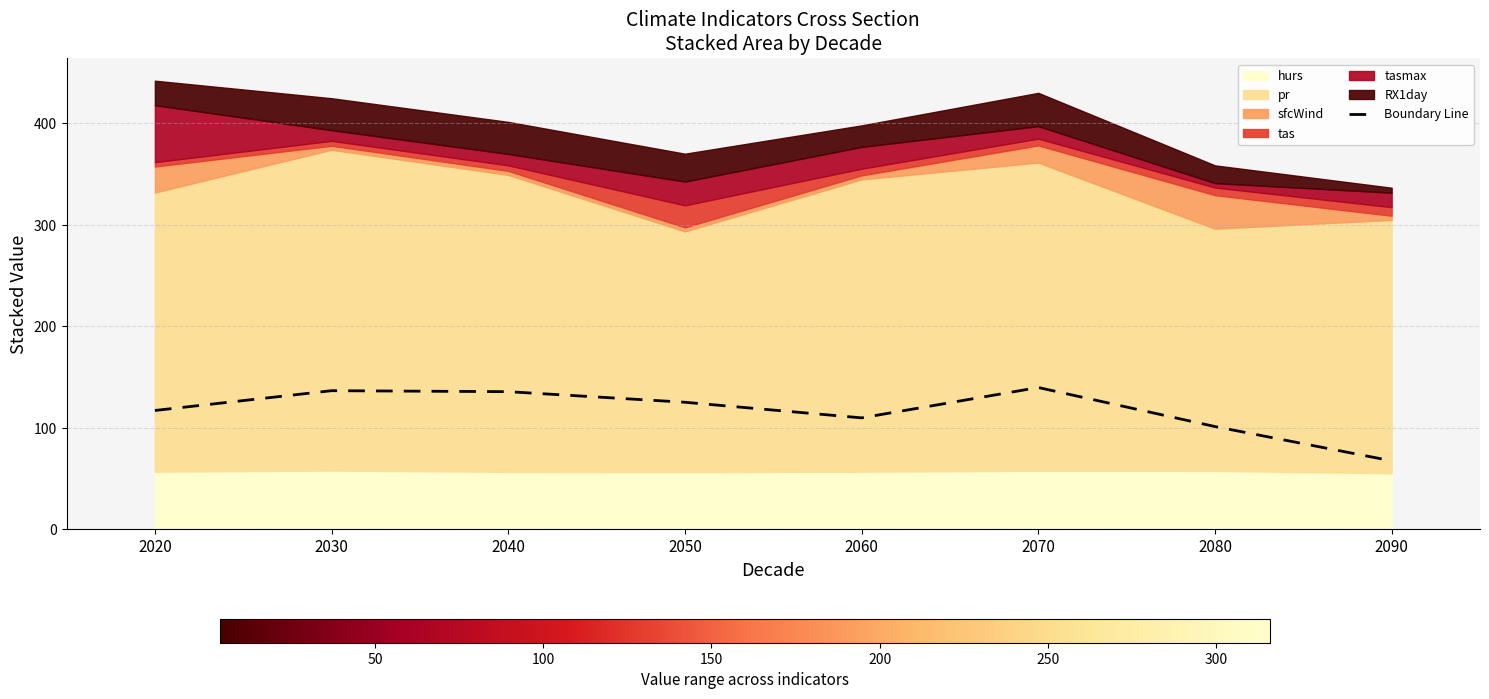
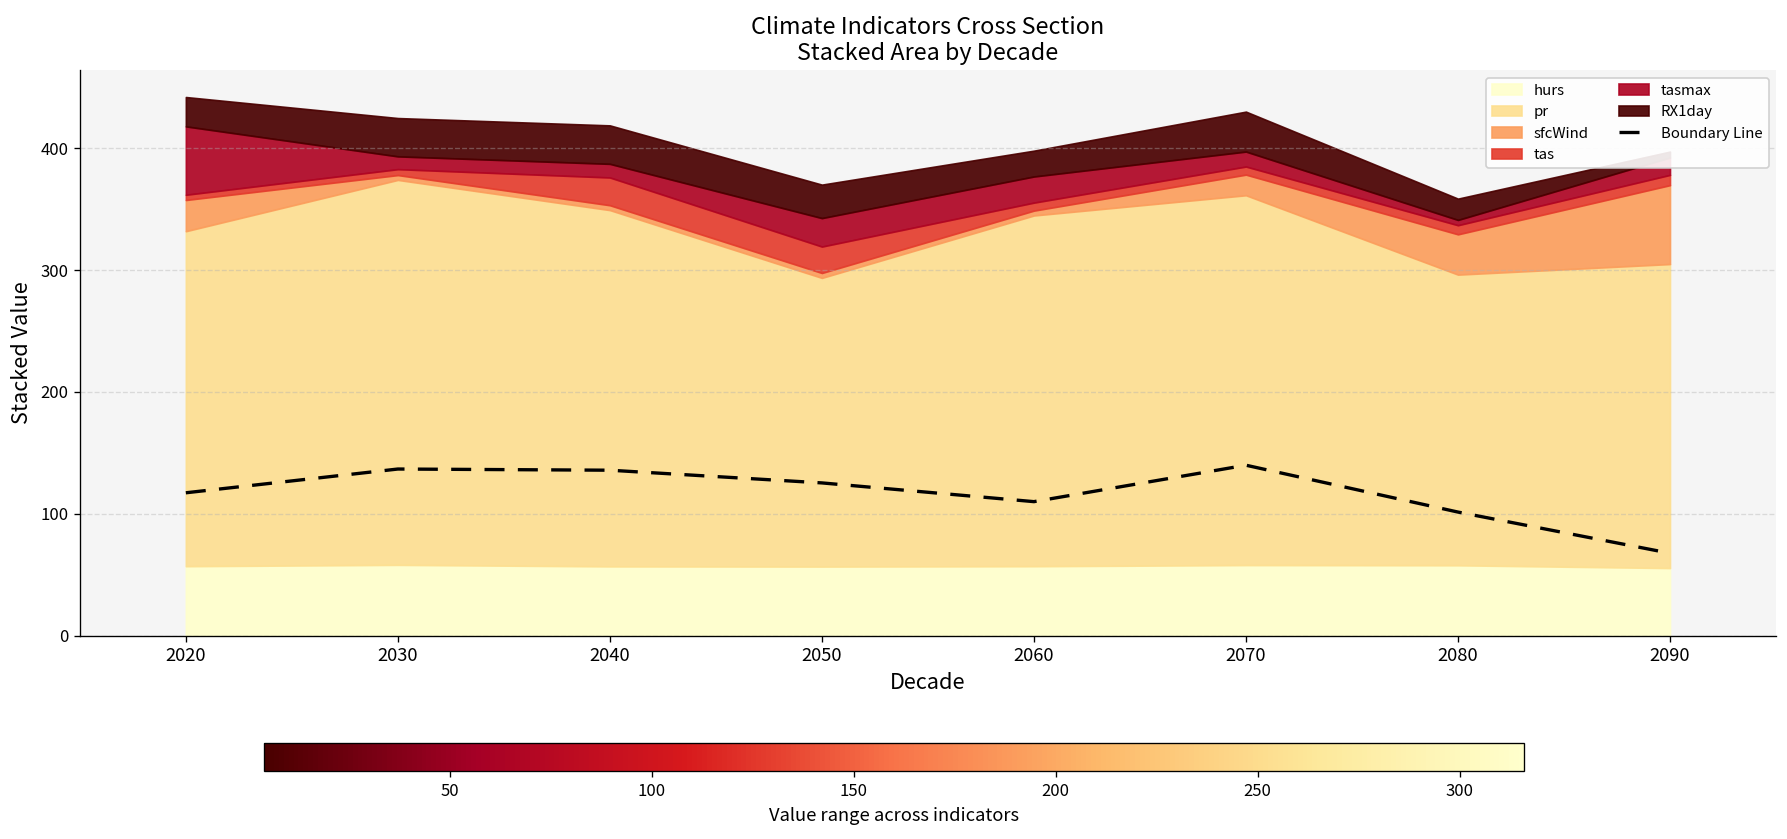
tas, 2040: 5 -> 23
sfcWind, 2090: 4 -> 65
